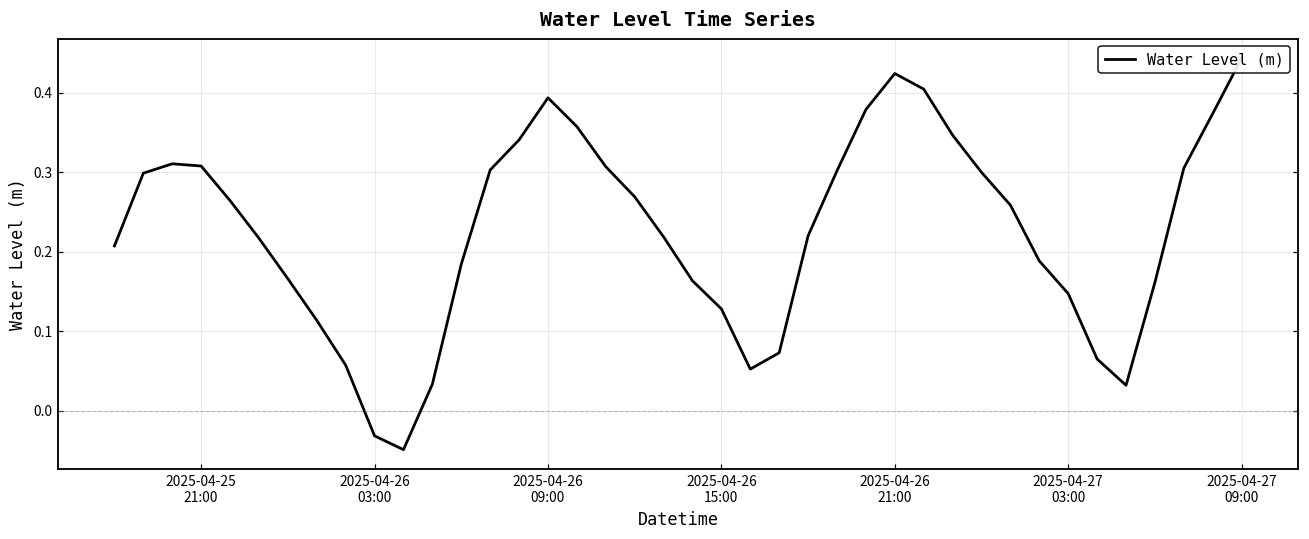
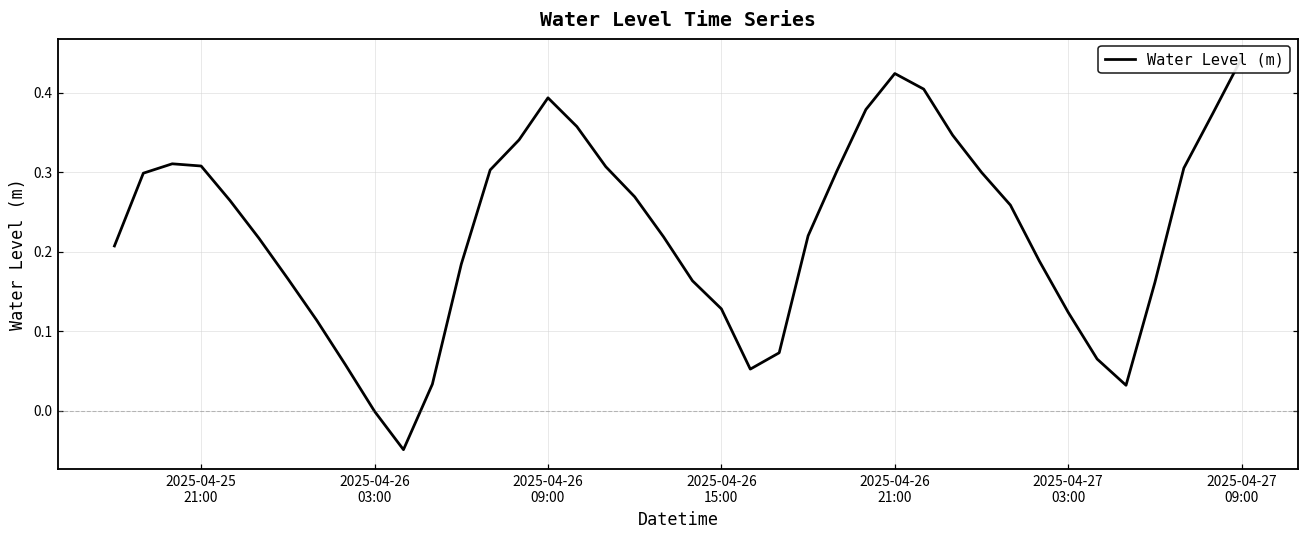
2025-04-26 03:00: -0.03 -> 0.00
2025-04-27 03:00: 0.15 -> 0.12
